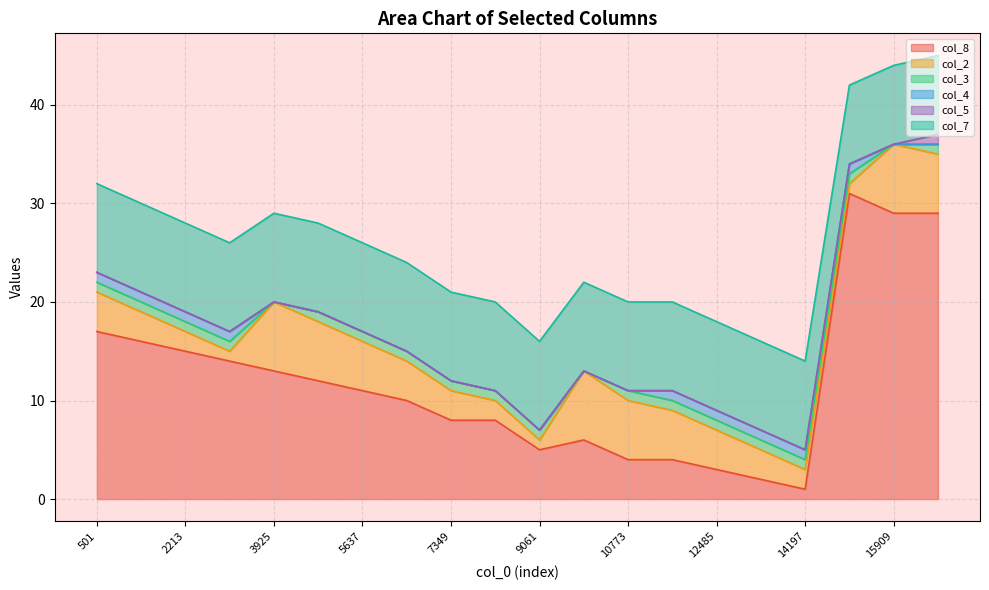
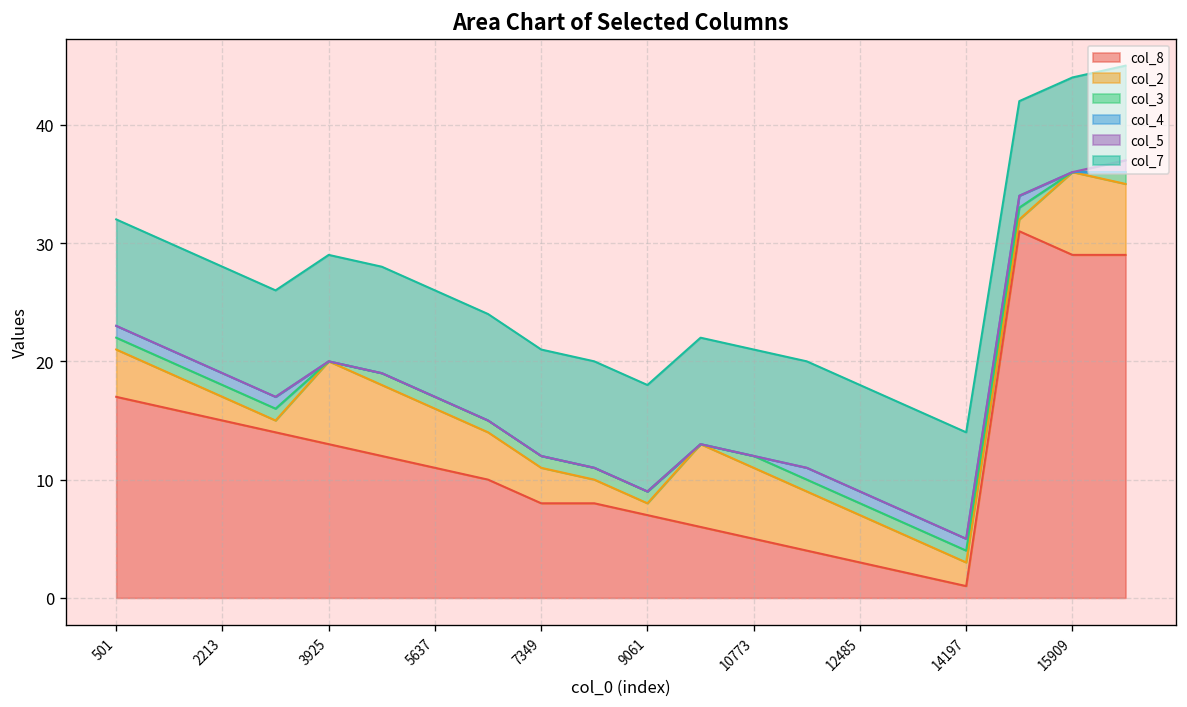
col_8, 9061: 5 -> 7
col_8, 10773: 4 -> 5
